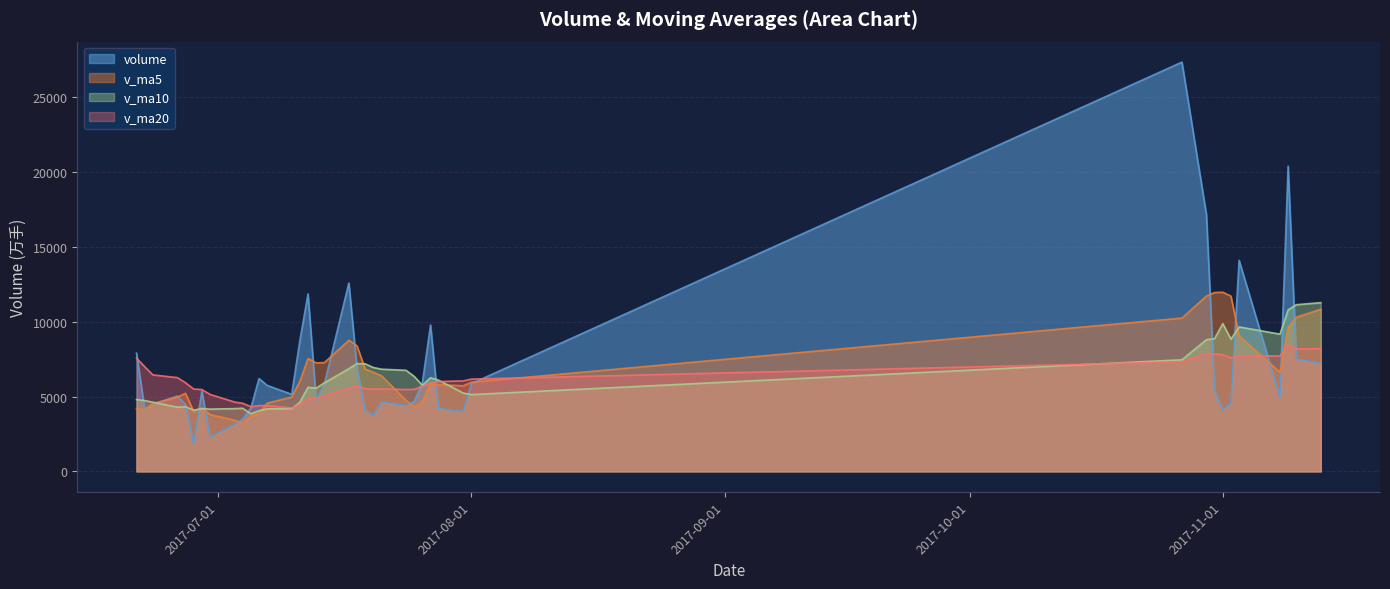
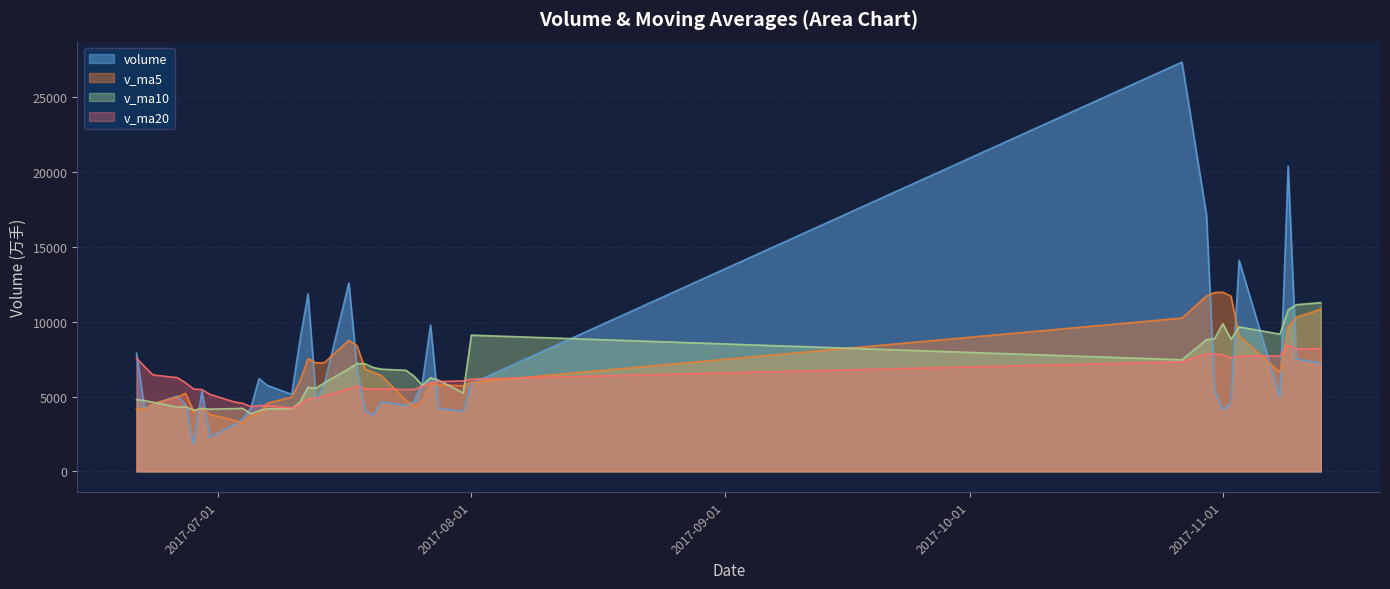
v_ma10, 2017-08-01: 5100 -> 9100
